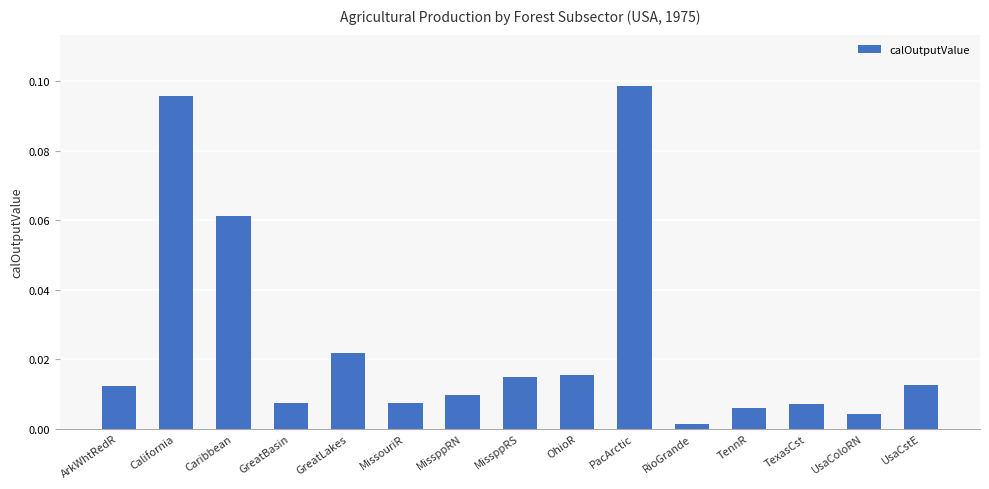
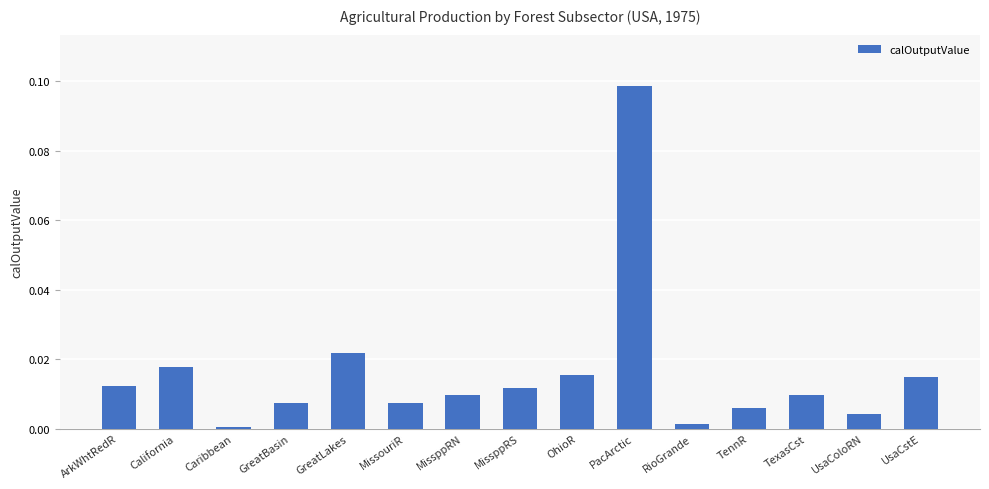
California: 0.096 -> 0.018
Caribbean: 0.061 -> 0.000
MissppRS: 0.015 -> 0.012
TexasCst: 0.007 -> 0.010
UsaCstE: 0.012 -> 0.015
